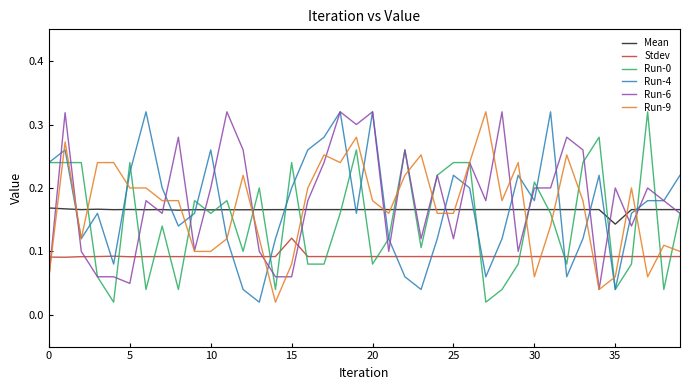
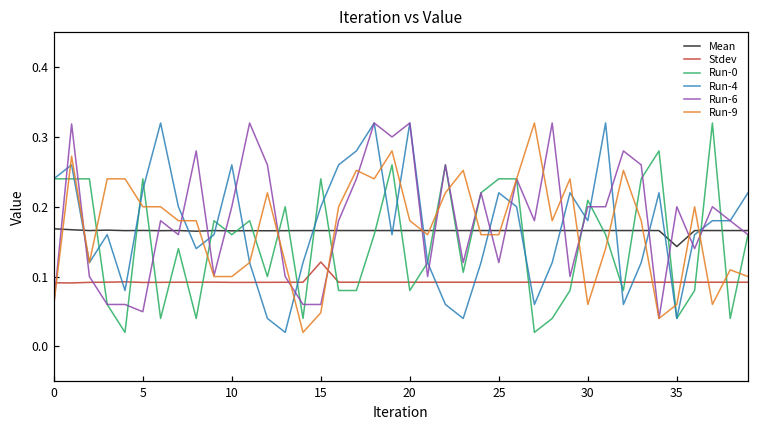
Run-9, 15: 0.08 -> 0.05
